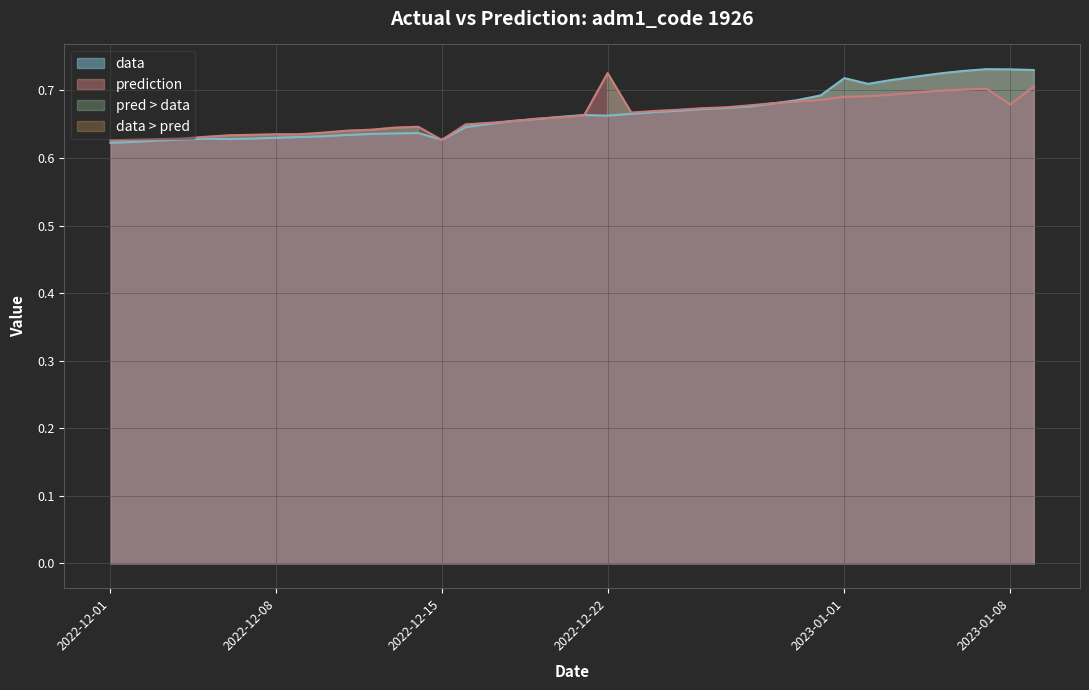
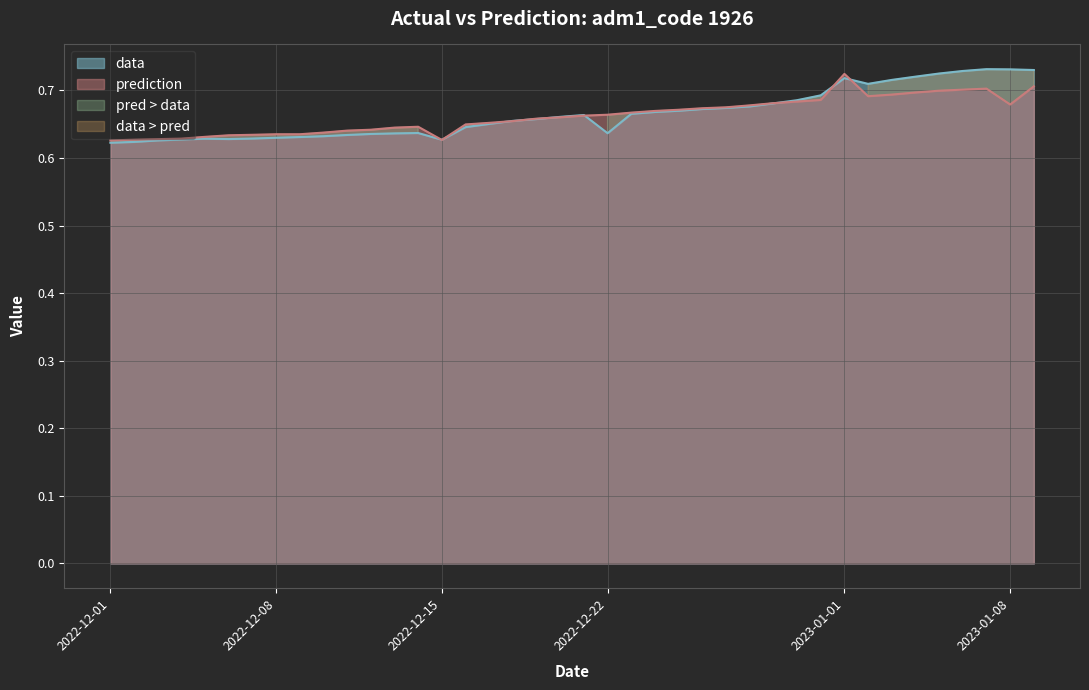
data, 2022-12-22: 0.66 -> 0.64
prediction, 2022-12-22: 0.73 -> 0.66
prediction, 2023-01-01: 0.69 -> 0.72
